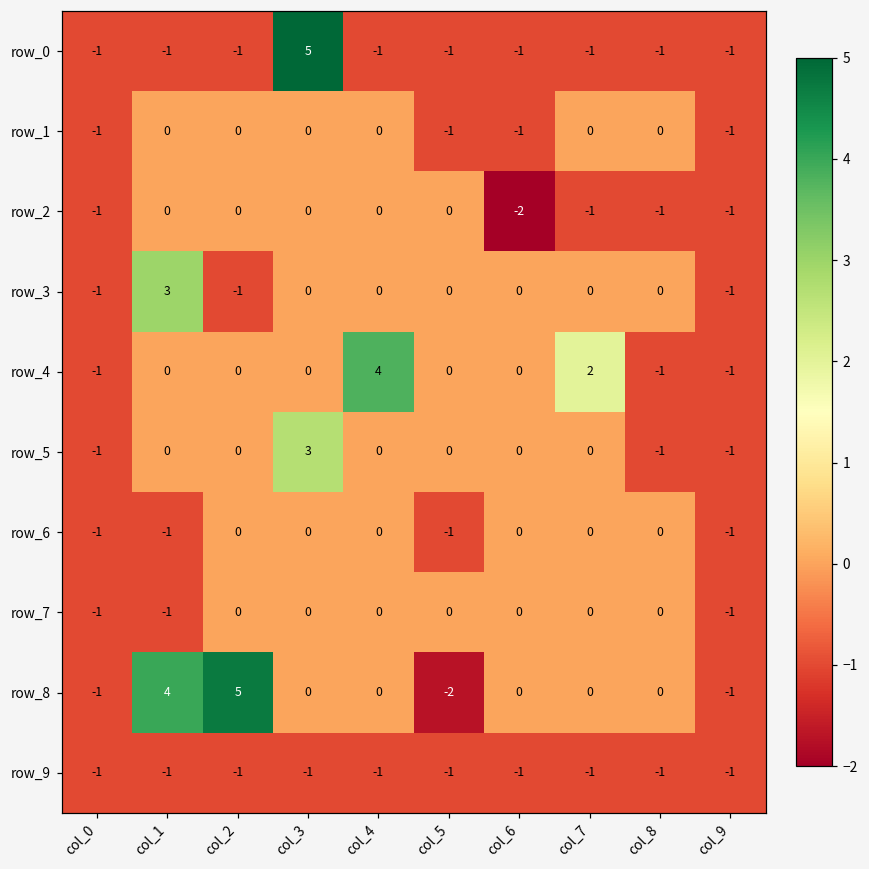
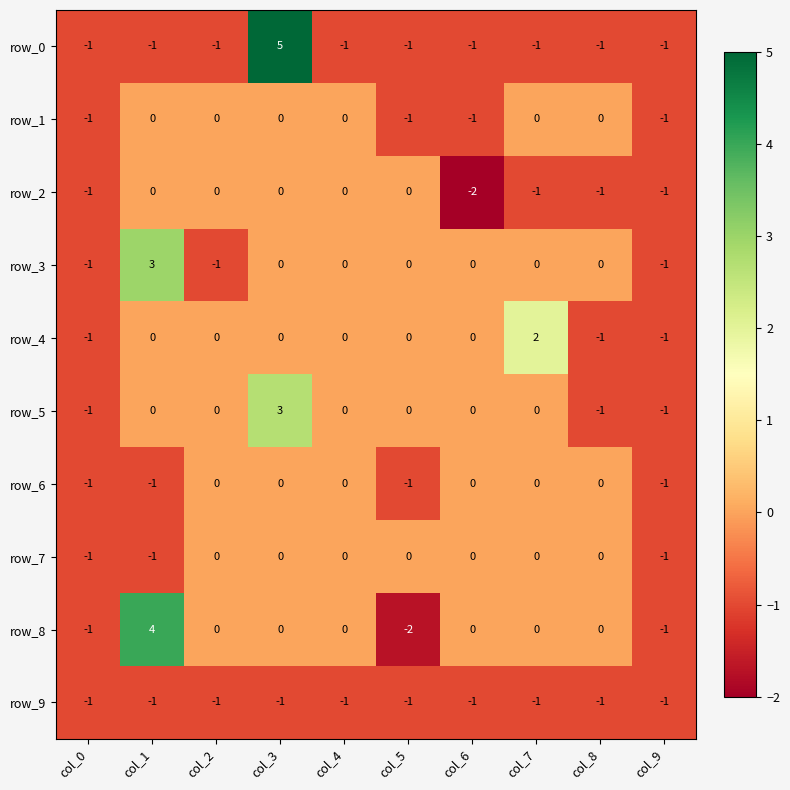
row_4, col_4: 4 -> 0
row_8, col_2: 5 -> 0
